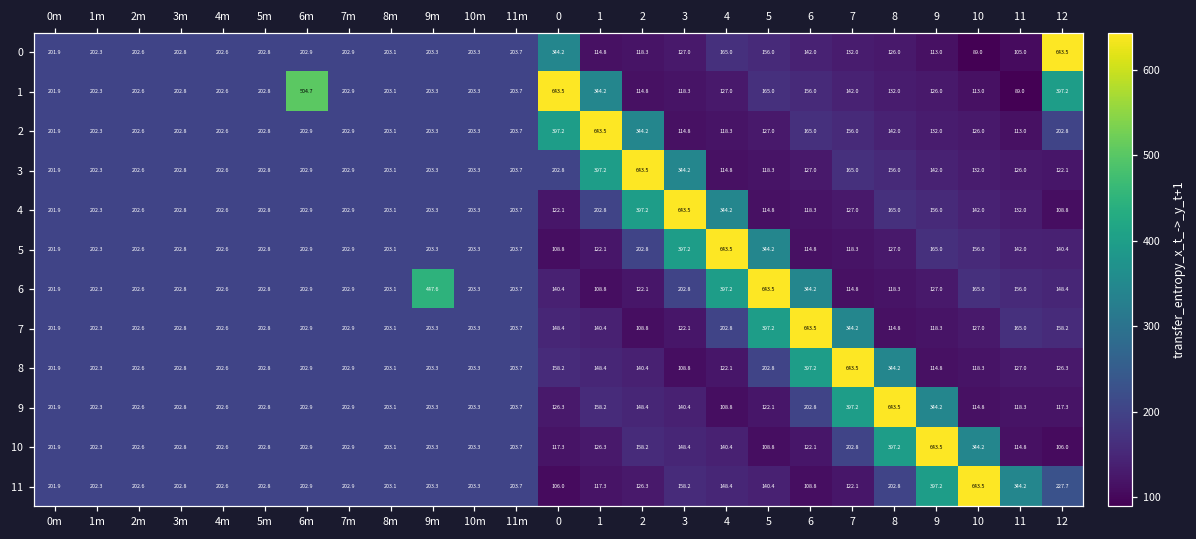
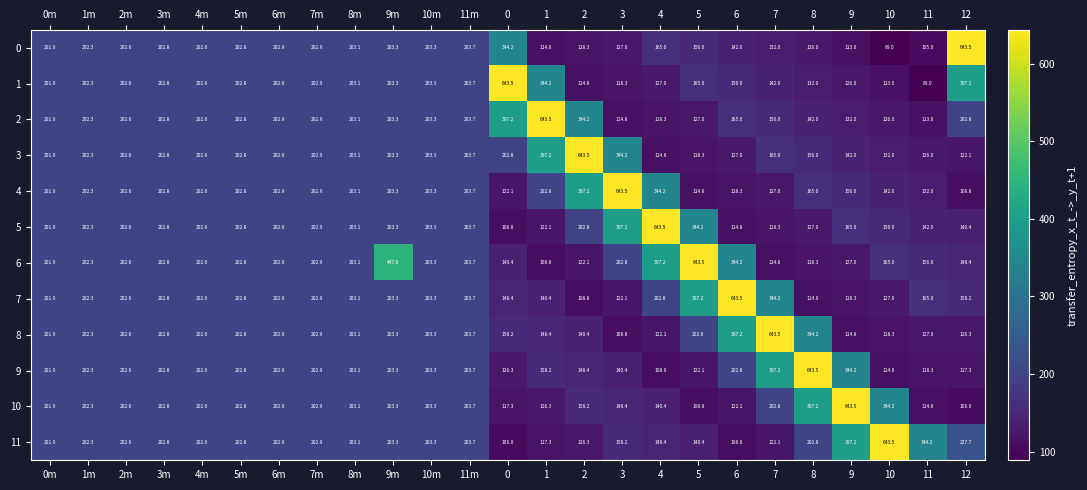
1, 6m: 504.7 -> 202.9
